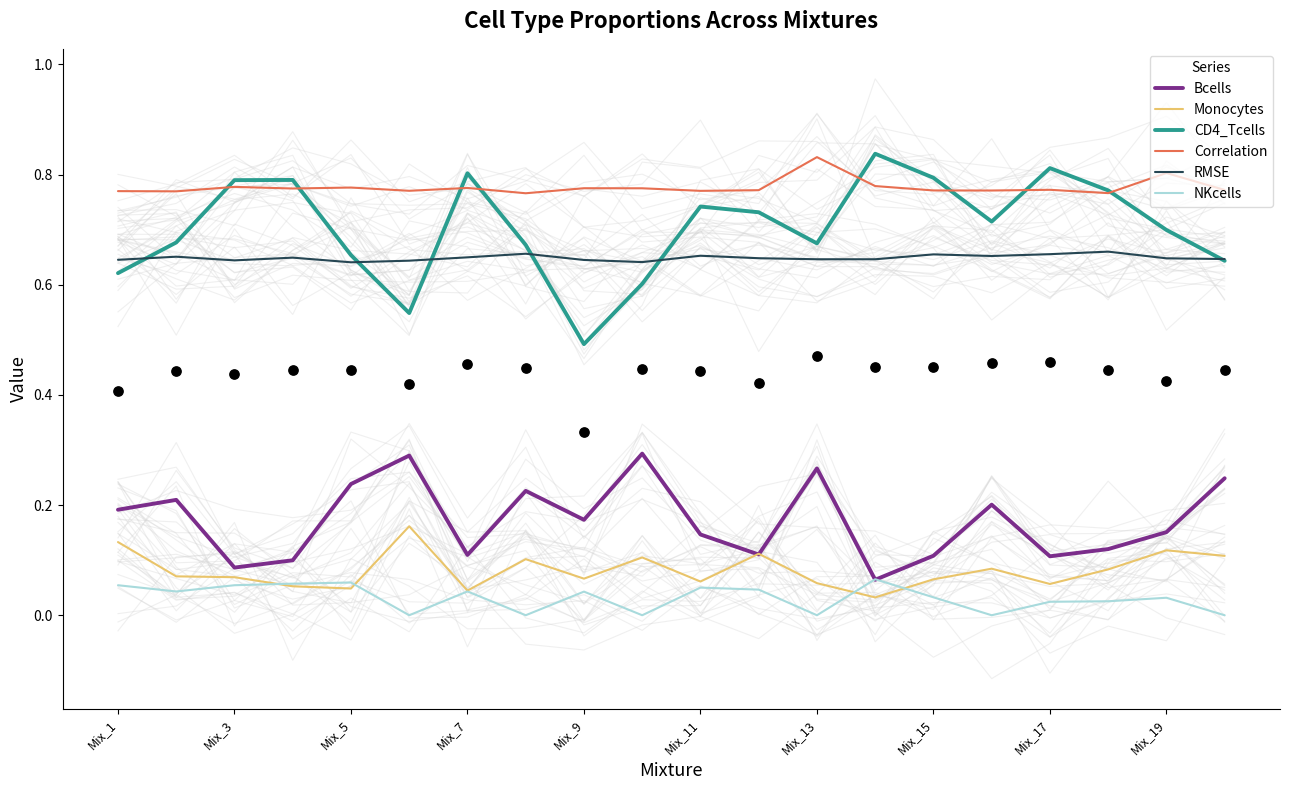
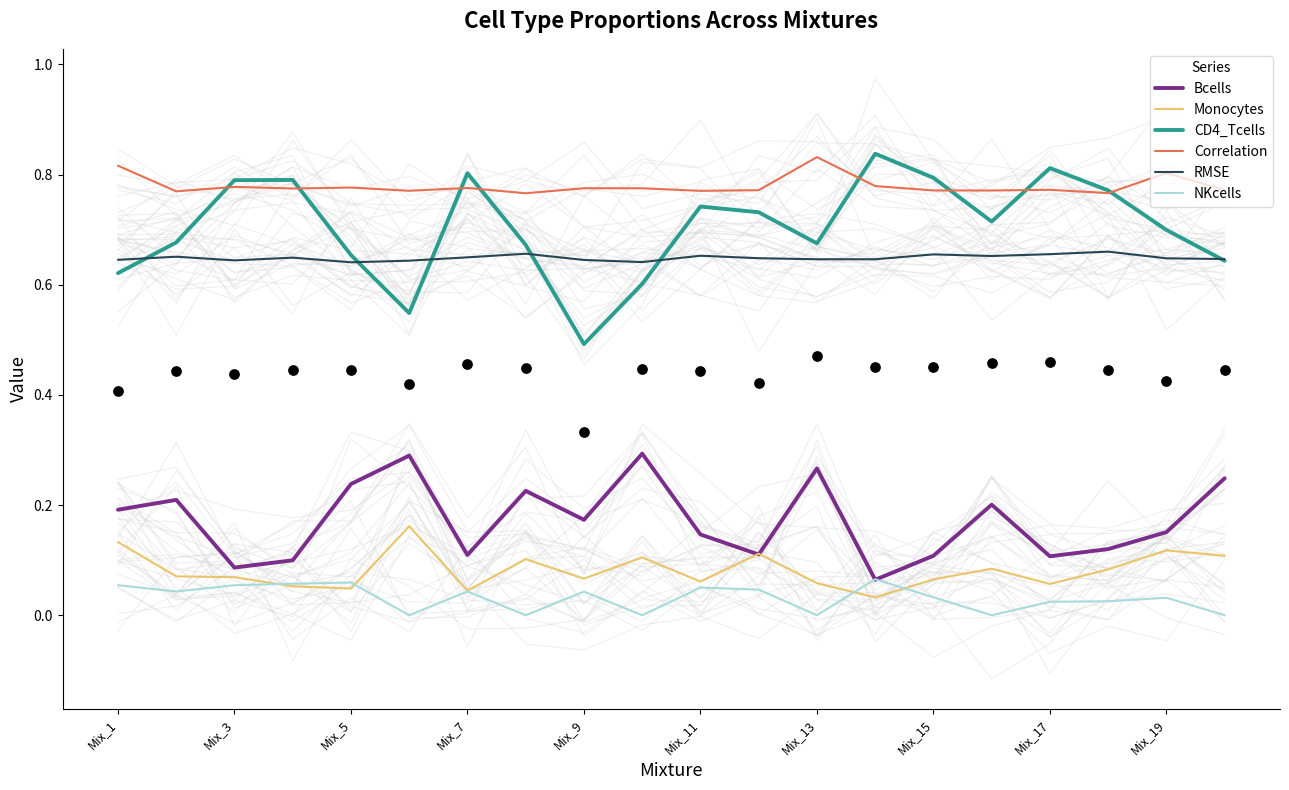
Correlation, Mix_1: 0.77 -> 0.82
